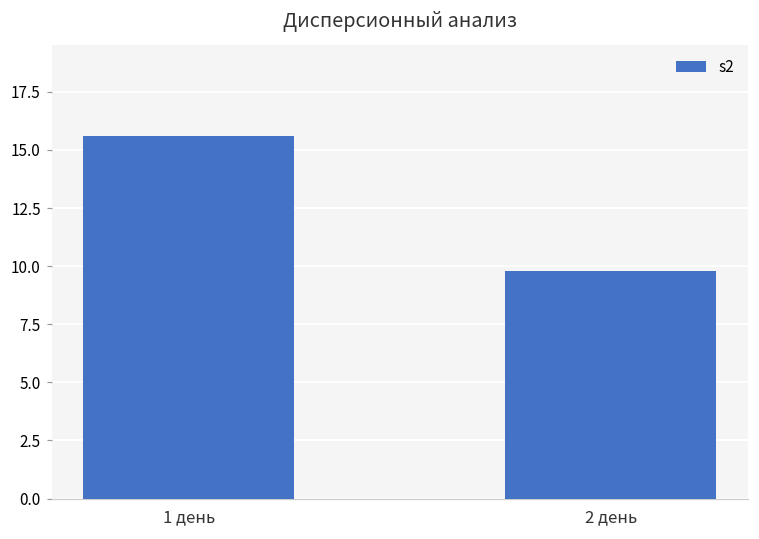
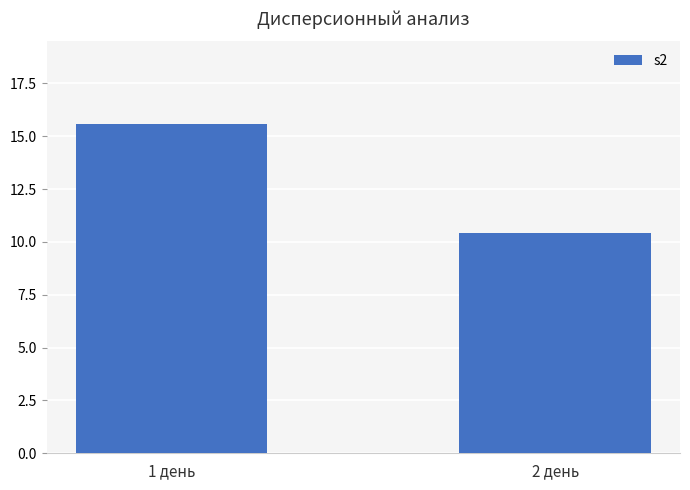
2 день: 9.8 -> 10.4
